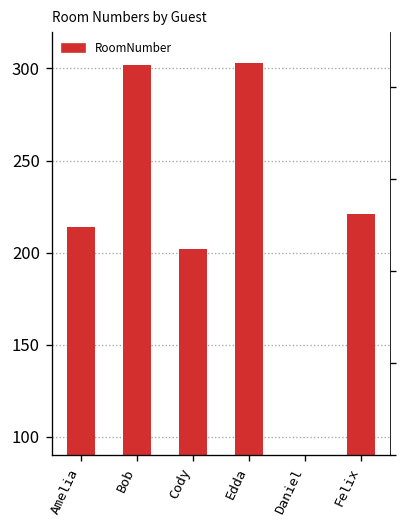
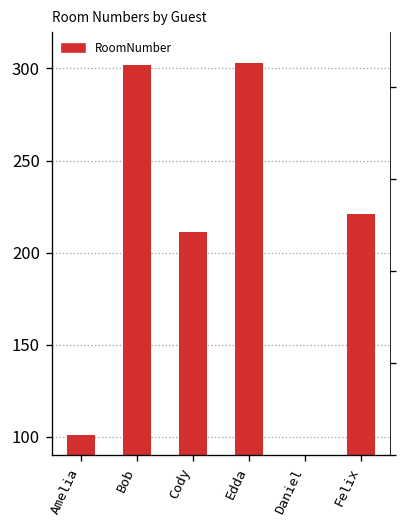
Amelia: 214 -> 101
Cody: 202 -> 211
